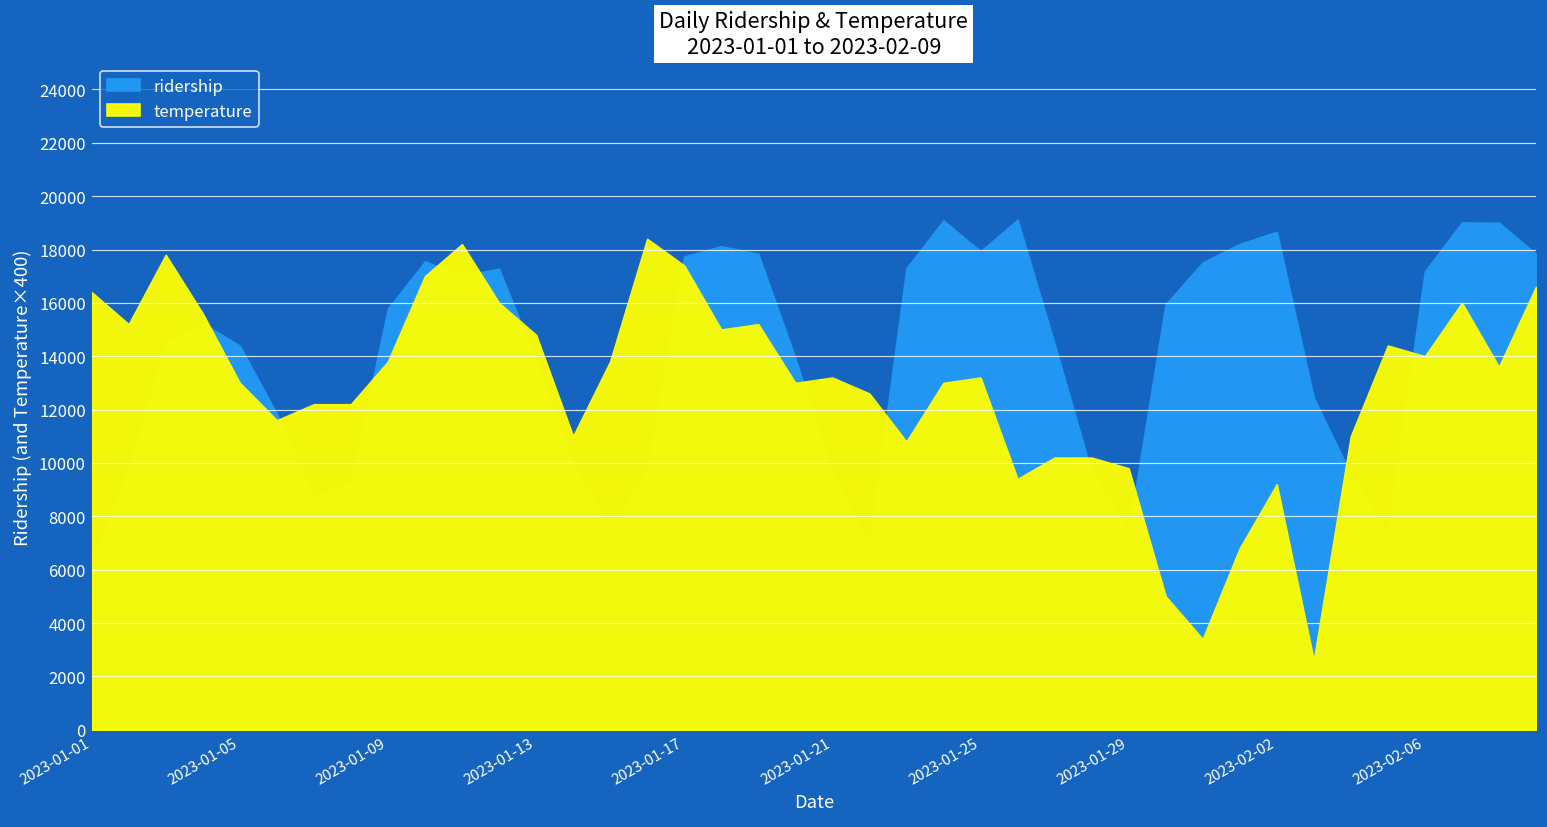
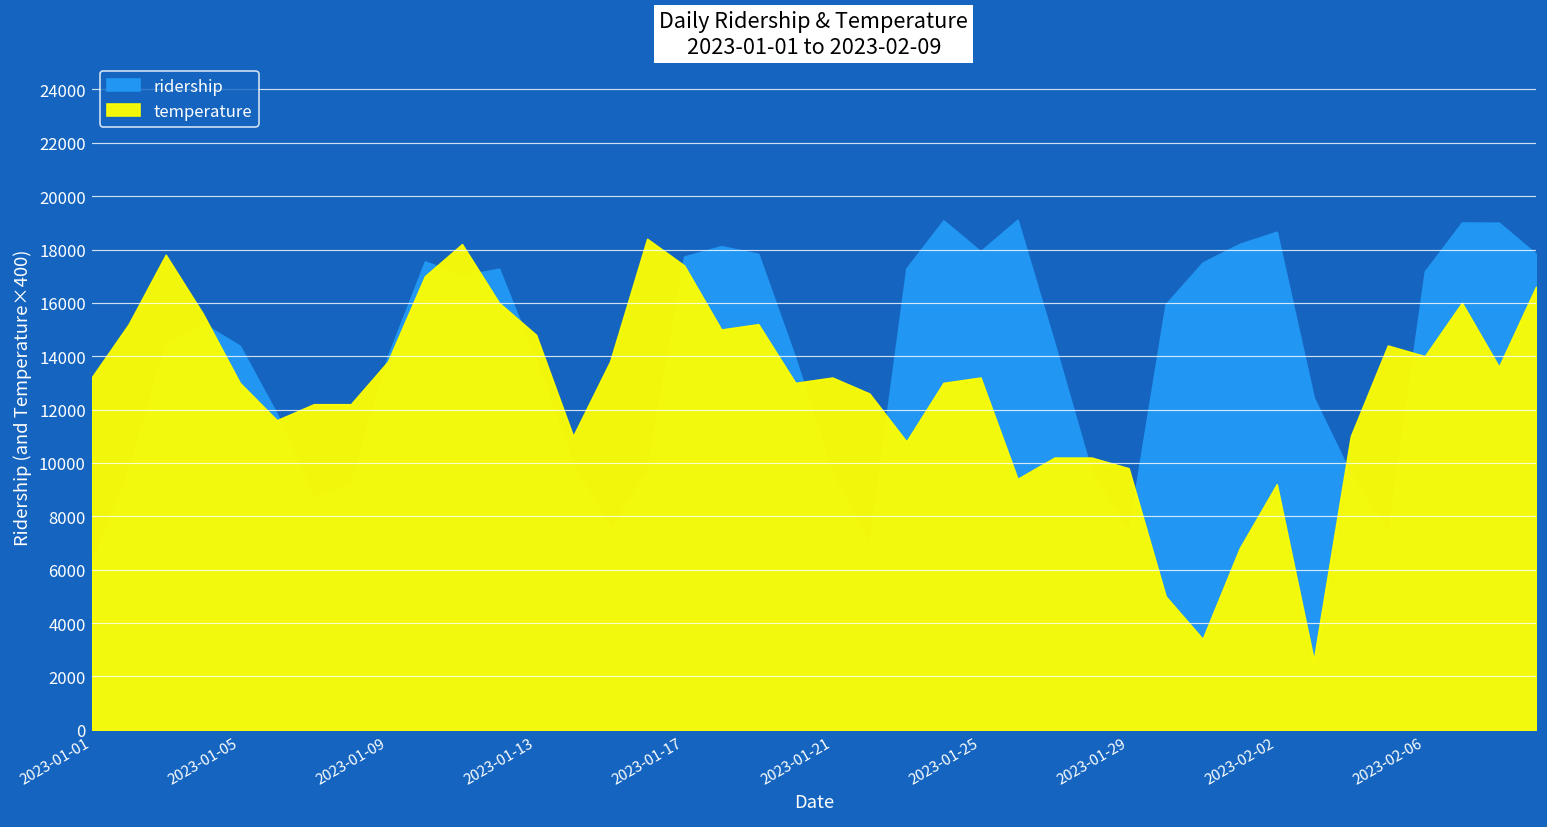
temperature, 2023-01-01: 16400 -> 13200
ridership, 2023-01-09: 15800 -> 14000
